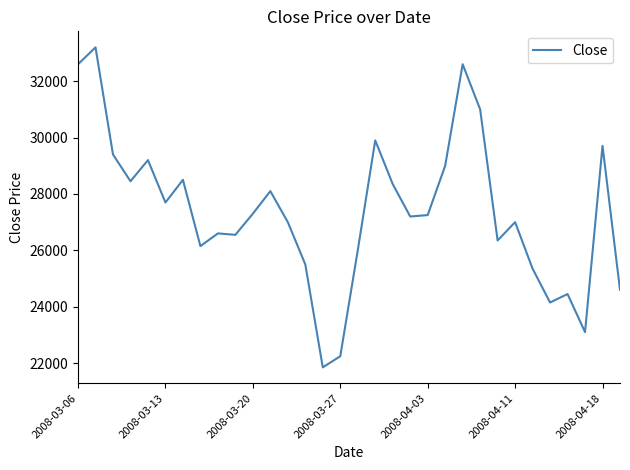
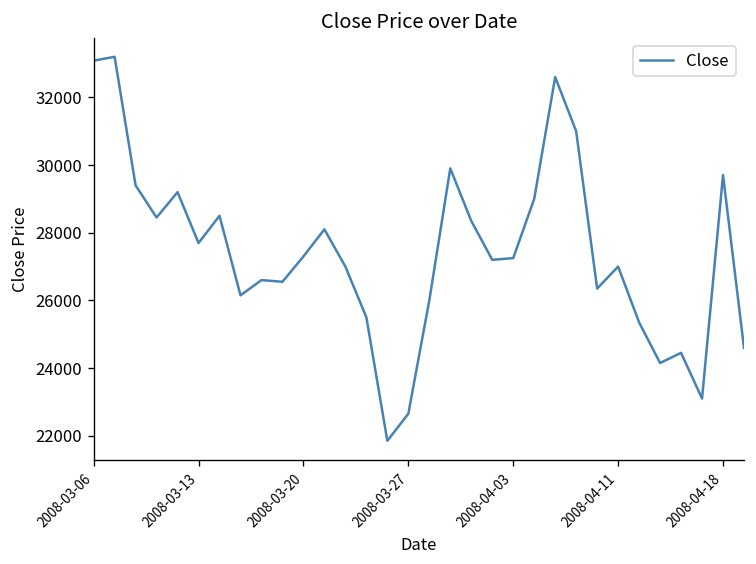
2008-03-06: 32600 -> 33100
2008-03-27: 22200 -> 22700
